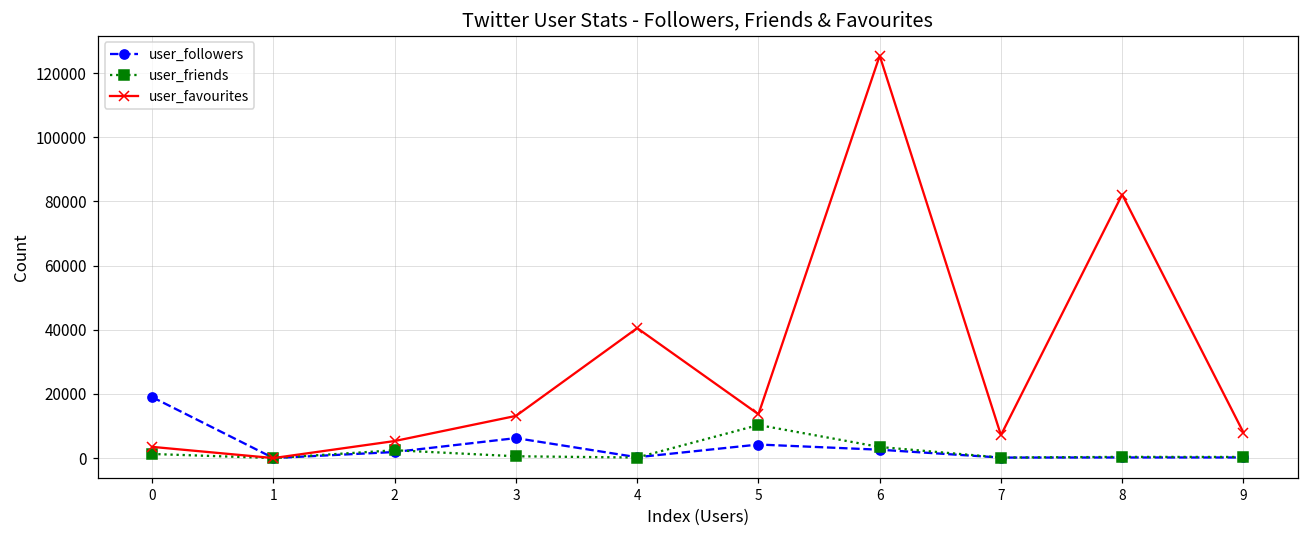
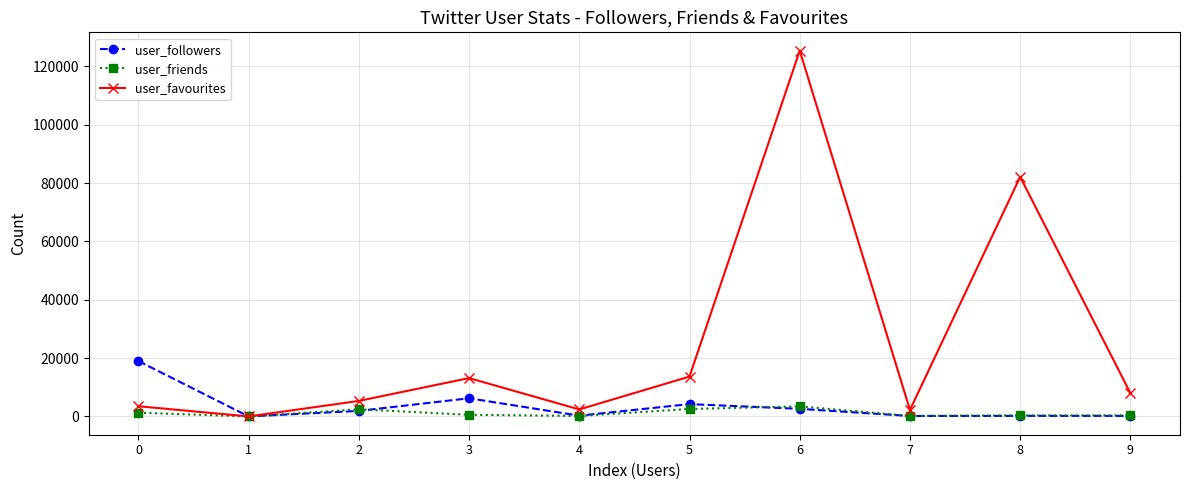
user_favourites, 4: 41000 -> 2000
user_friends, 5: 10000 -> 3000
user_favourites, 7: 7000 -> 2000
